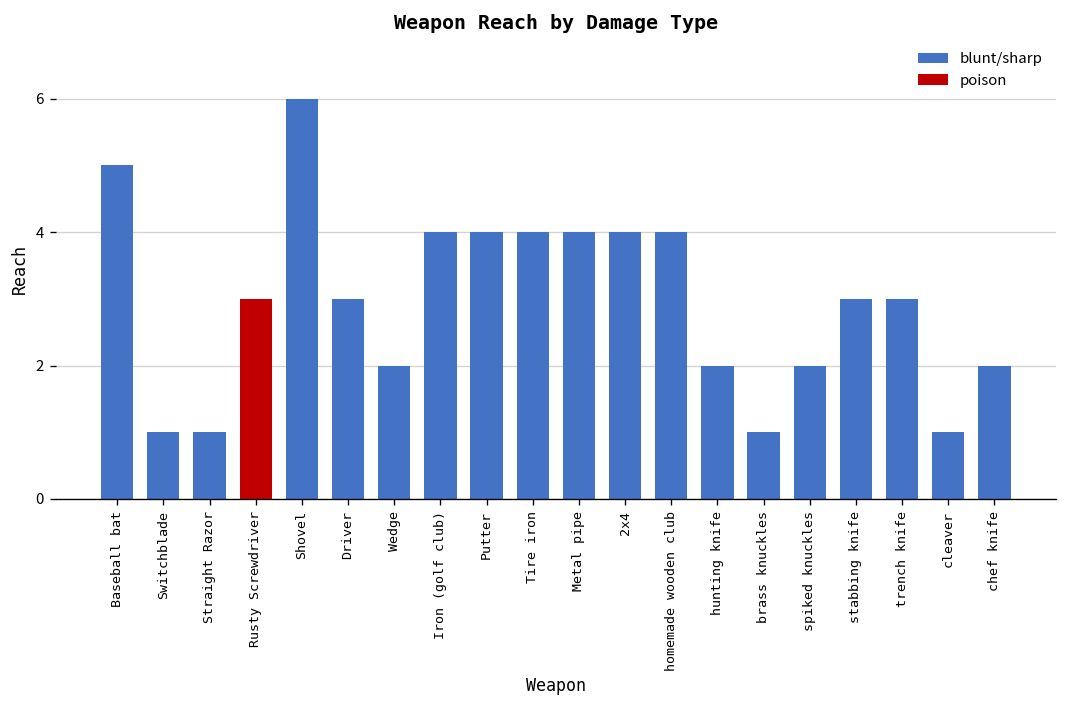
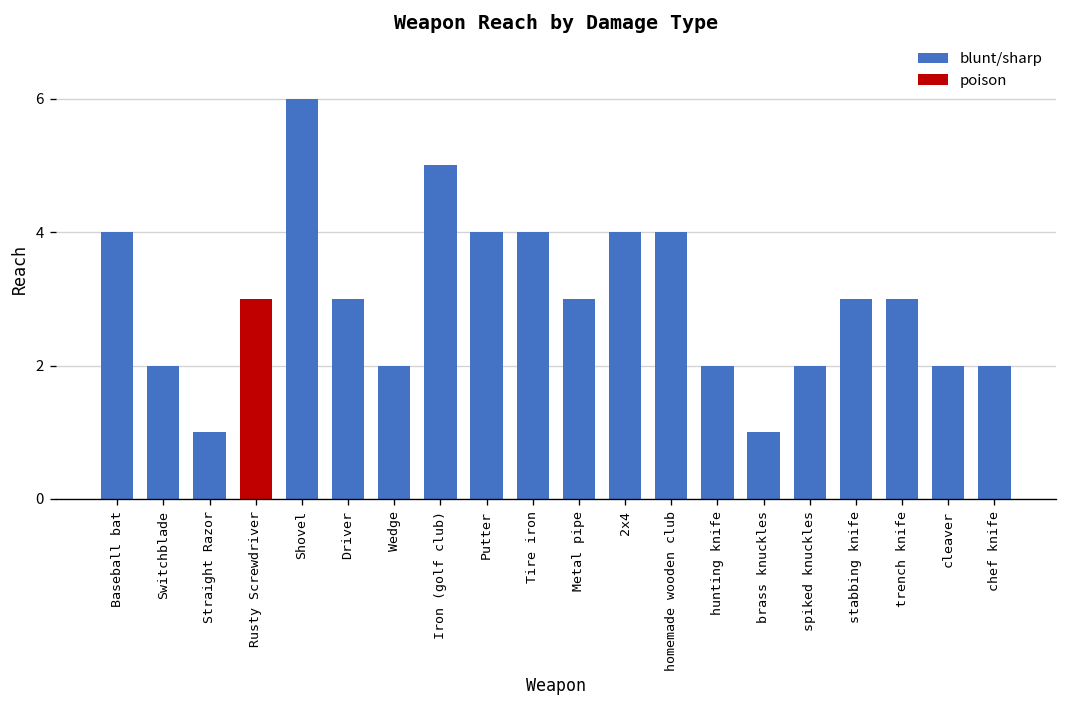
blunt/sharp, Baseball bat: 5 -> 4
blunt/sharp, Switchblade: 1 -> 2
blunt/sharp, Iron (golf club): 4 -> 5
blunt/sharp, Metal pipe: 4 -> 3
blunt/sharp, cleaver: 1 -> 2
